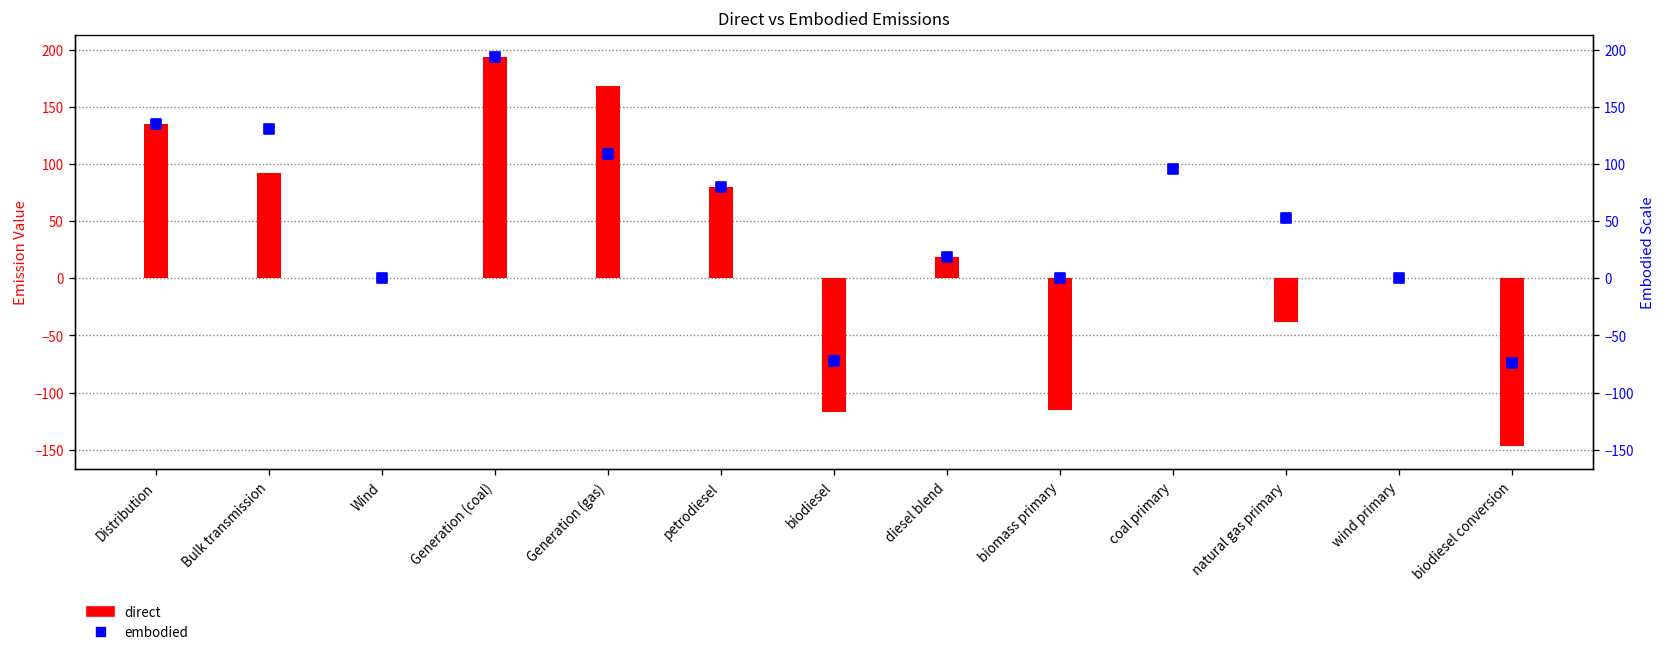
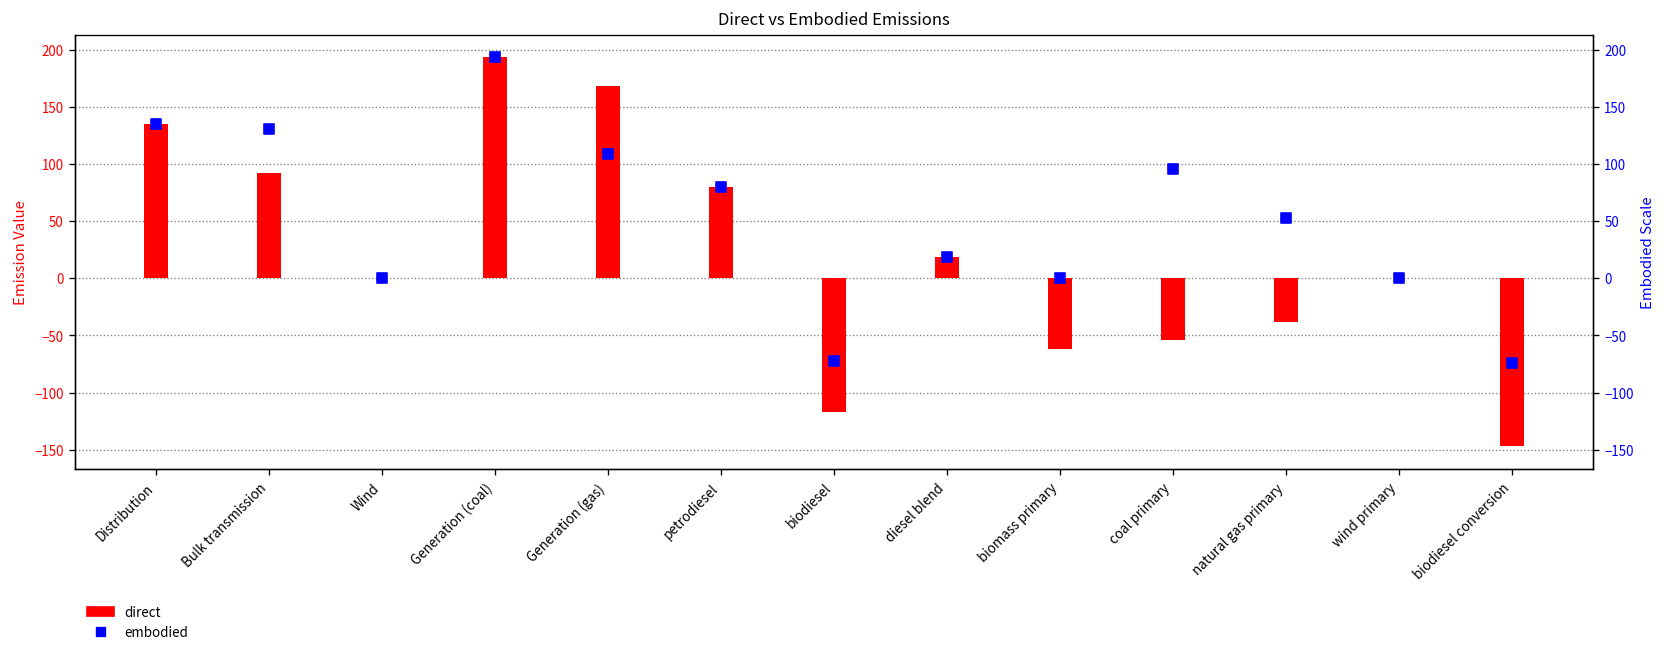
direct, biomass primary: -120 -> -60
direct, coal primary: 0 -> -50
